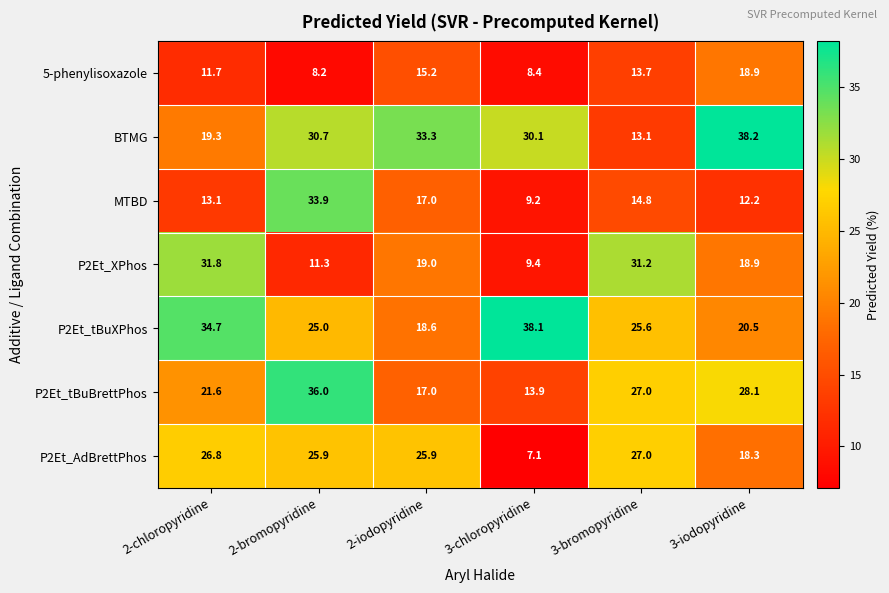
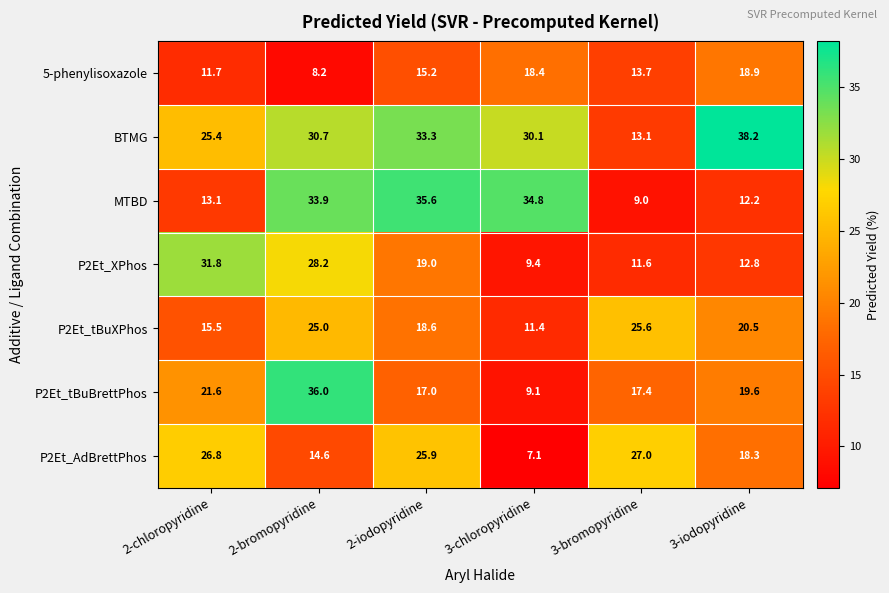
5-phenylisoxazole, 3-chloropyridine: 8.4 -> 18.4
BTMG, 2-chloropyridine: 19.3 -> 25.4
MTBD, 2-iodopyridine: 17.0 -> 35.6
MTBD, 3-chloropyridine: 9.2 -> 34.8
MTBD, 3-bromopyridine: 14.8 -> 9.0
P2Et_XPhos, 2-bromopyridine: 11.3 -> 28.2
P2Et_XPhos, 3-bromopyridine: 31.2 -> 11.6
P2Et_XPhos, 3-iodopyridine: 18.9 -> 12.8
P2Et_tBuXPhos, 2-chloropyridine: 34.7 -> 15.5
P2Et_tBuXPhos, 3-chloropyridine: 38.1 -> 11.4
P2Et_tBuBrettPhos, 3-chloropyridine: 13.9 -> 9.1
P2Et_tBuBrettPhos, 3-bromopyridine: 27.0 -> 17.4
P2Et_tBuBrettPhos, 3-iodopyridine: 28.1 -> 19.6
P2Et_AdBrettPhos, 2-bromopyridine: 25.9 -> 14.6
